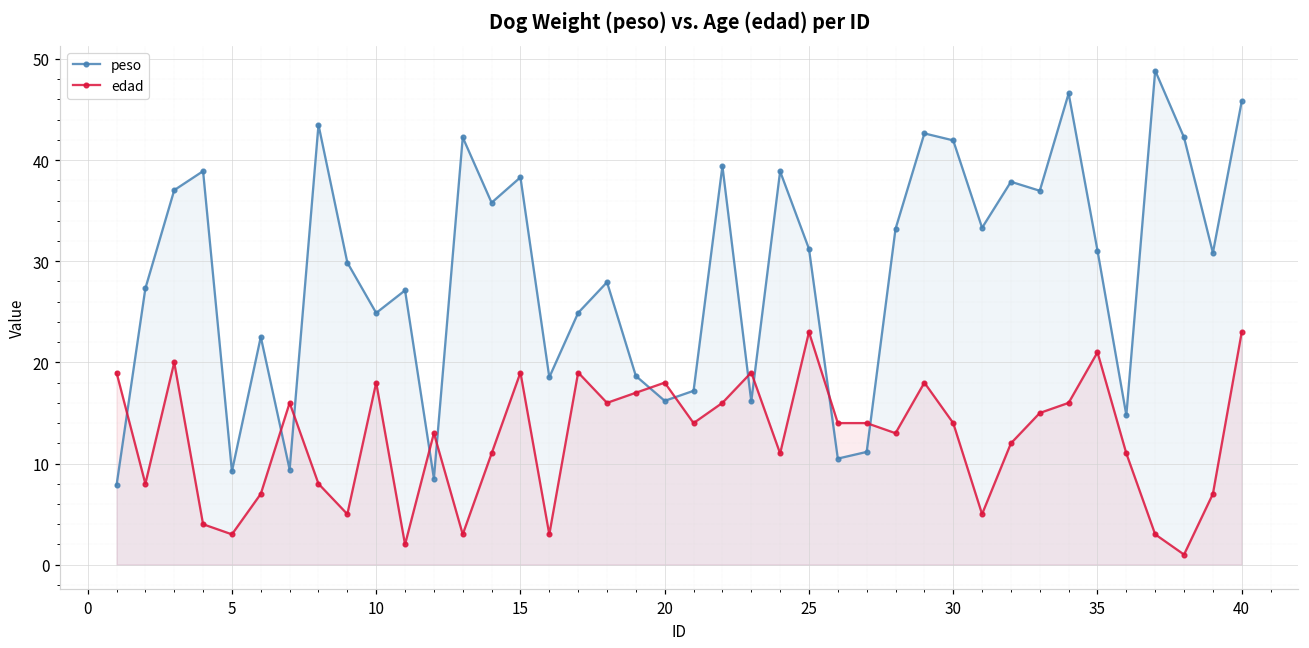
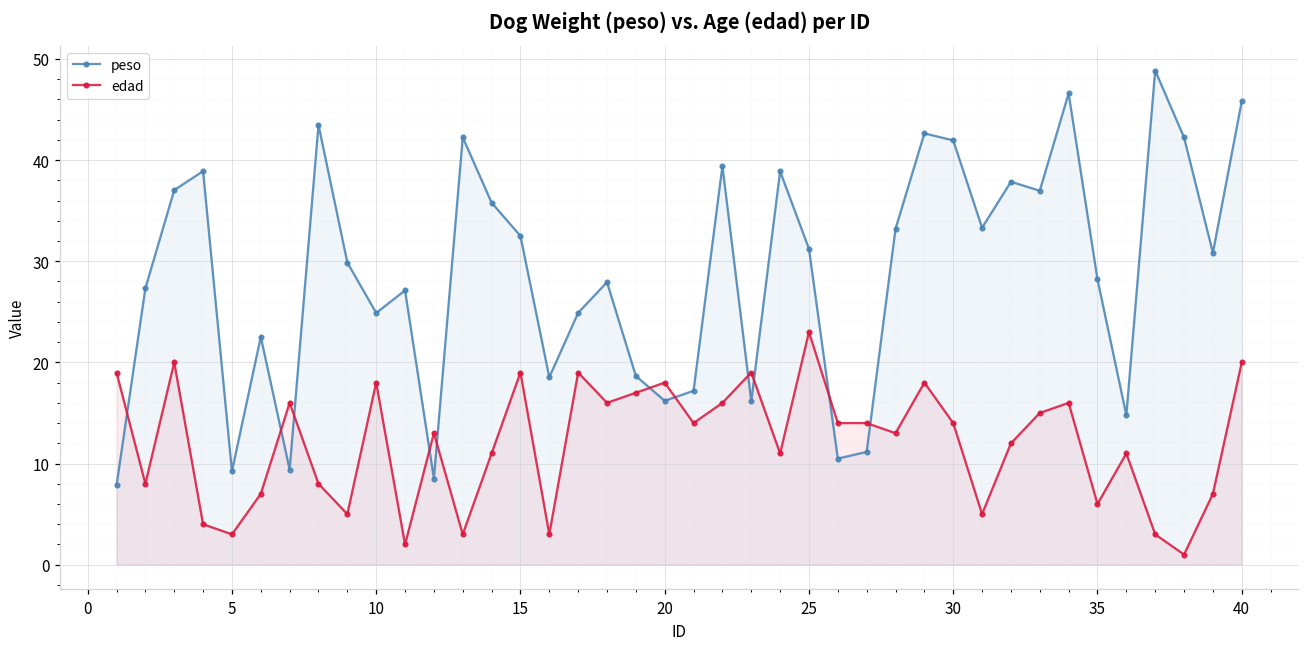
peso, 15: 38 -> 33
peso, 35: 31 -> 28
edad, 35: 21 -> 6
edad, 40: 23 -> 20
